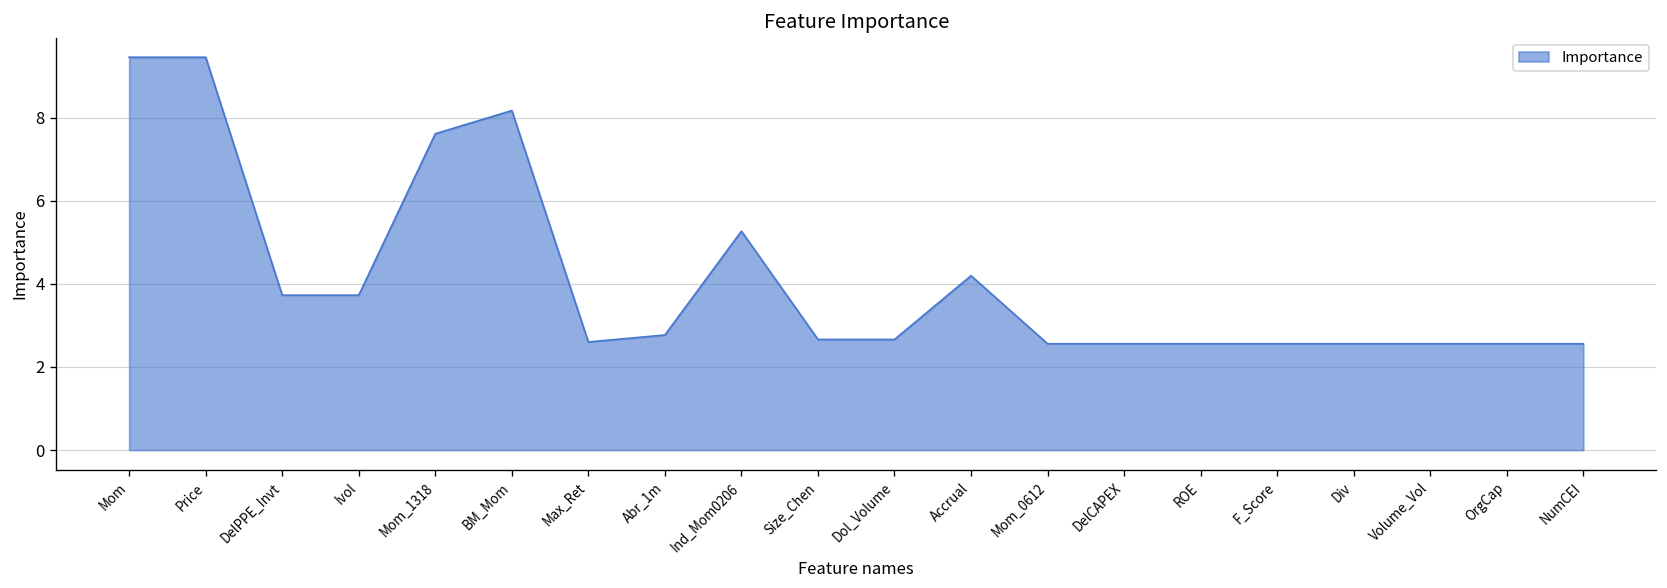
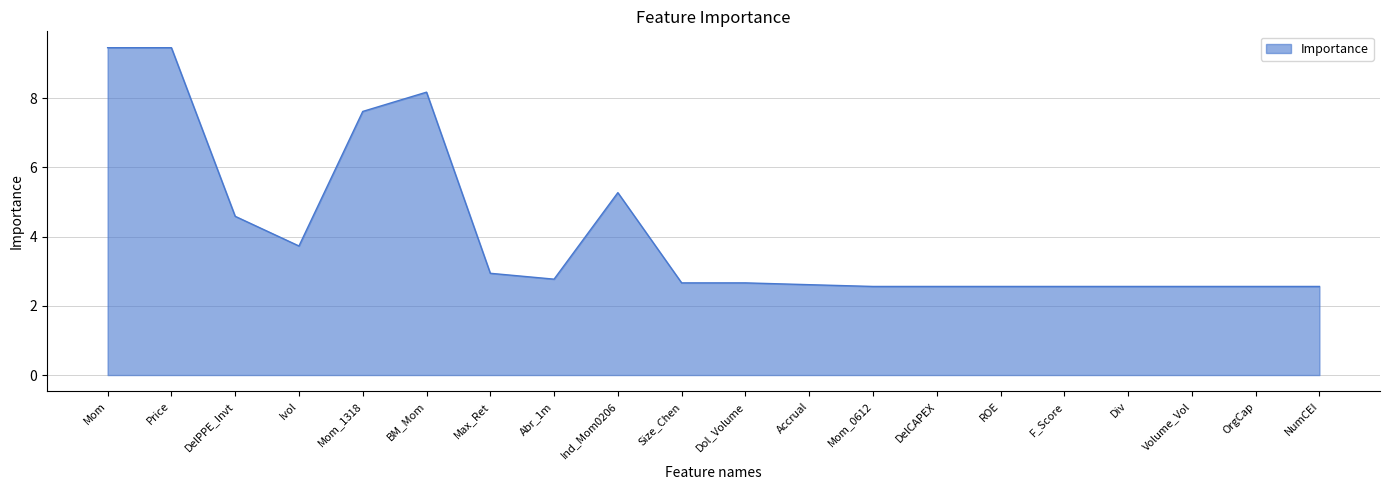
DelPPE_Invt: 3.7 -> 4.6
Max_Ret: 2.6 -> 2.9
Accrual: 4.2 -> 2.6
